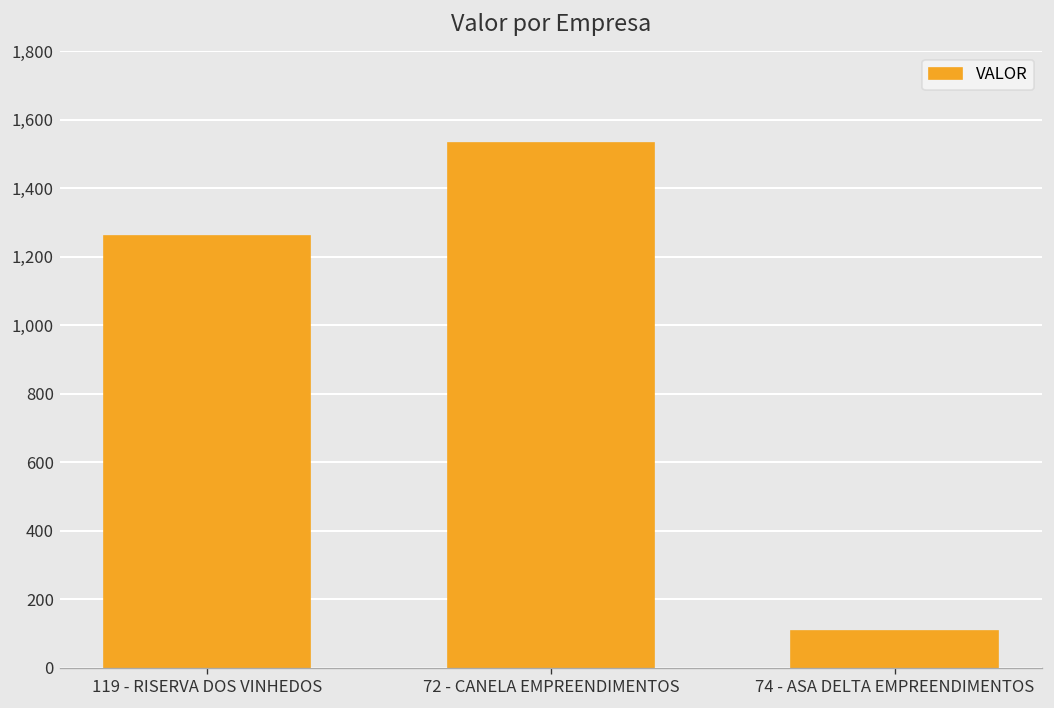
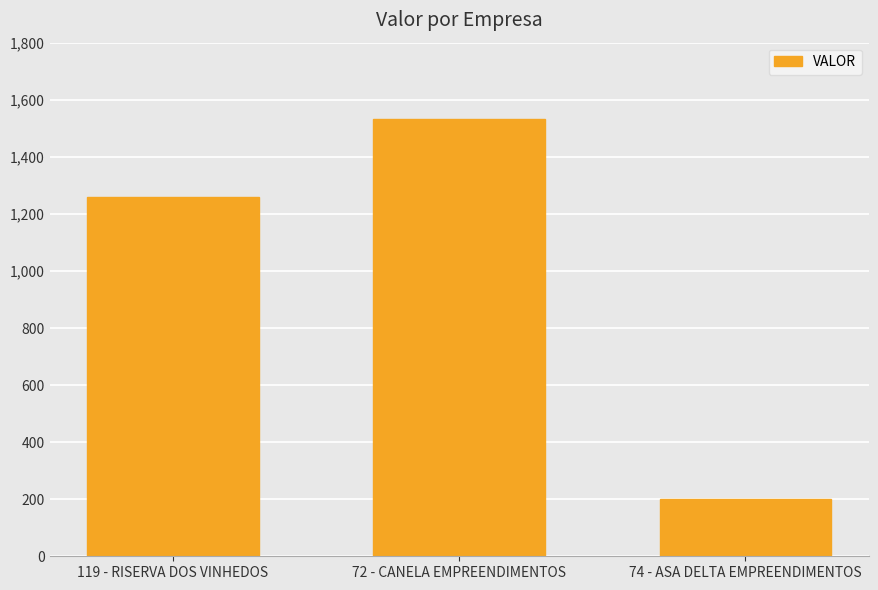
74 - ASA DELTA EMPREENDIMENTOS: 110 -> 200
